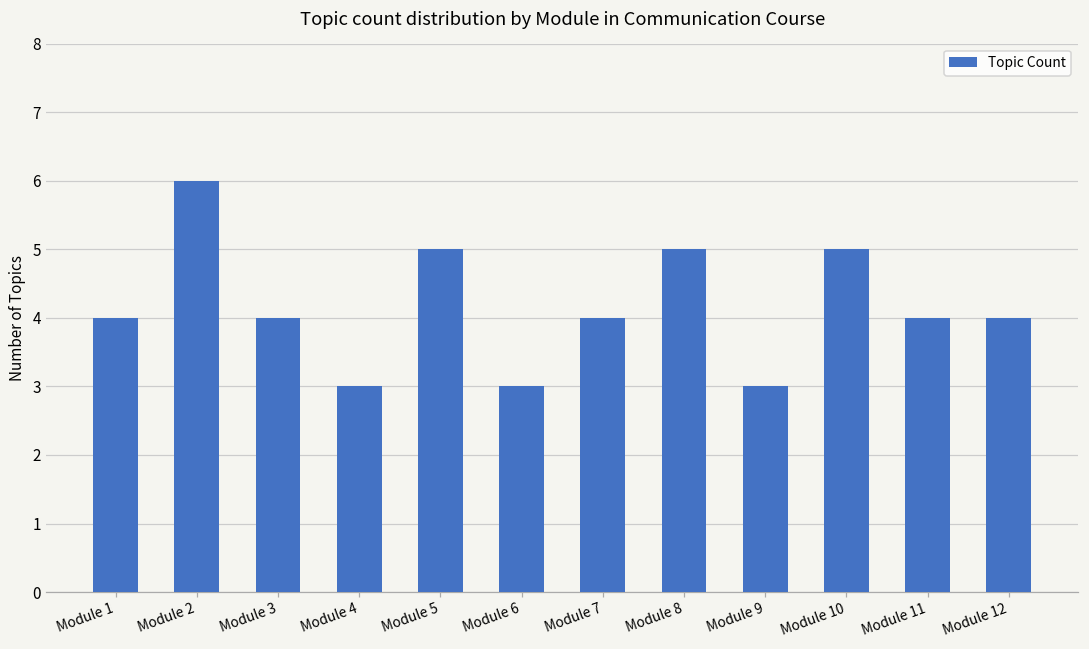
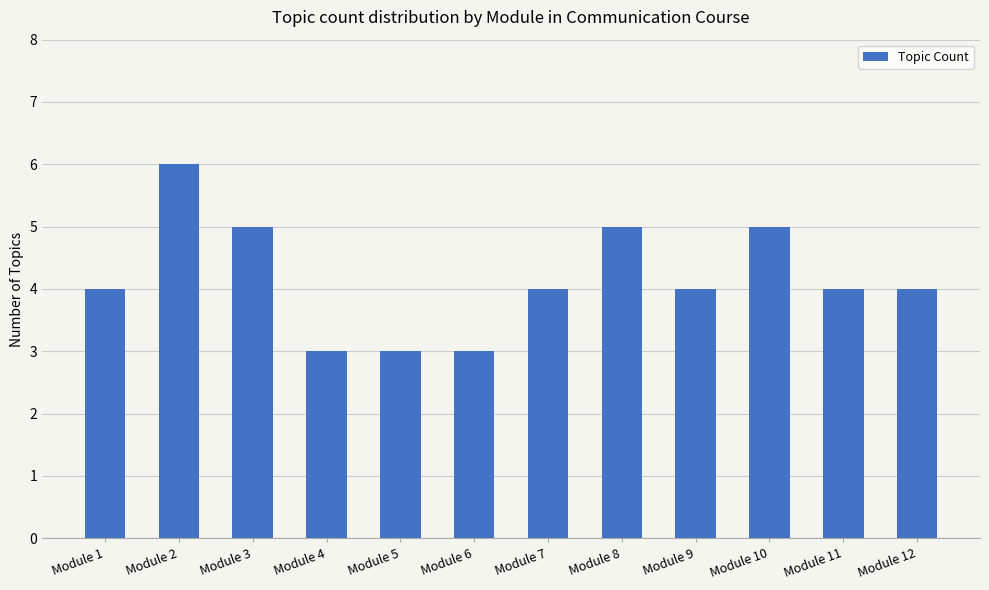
Module 3: 4 -> 5
Module 5: 5 -> 3
Module 9: 3 -> 4
